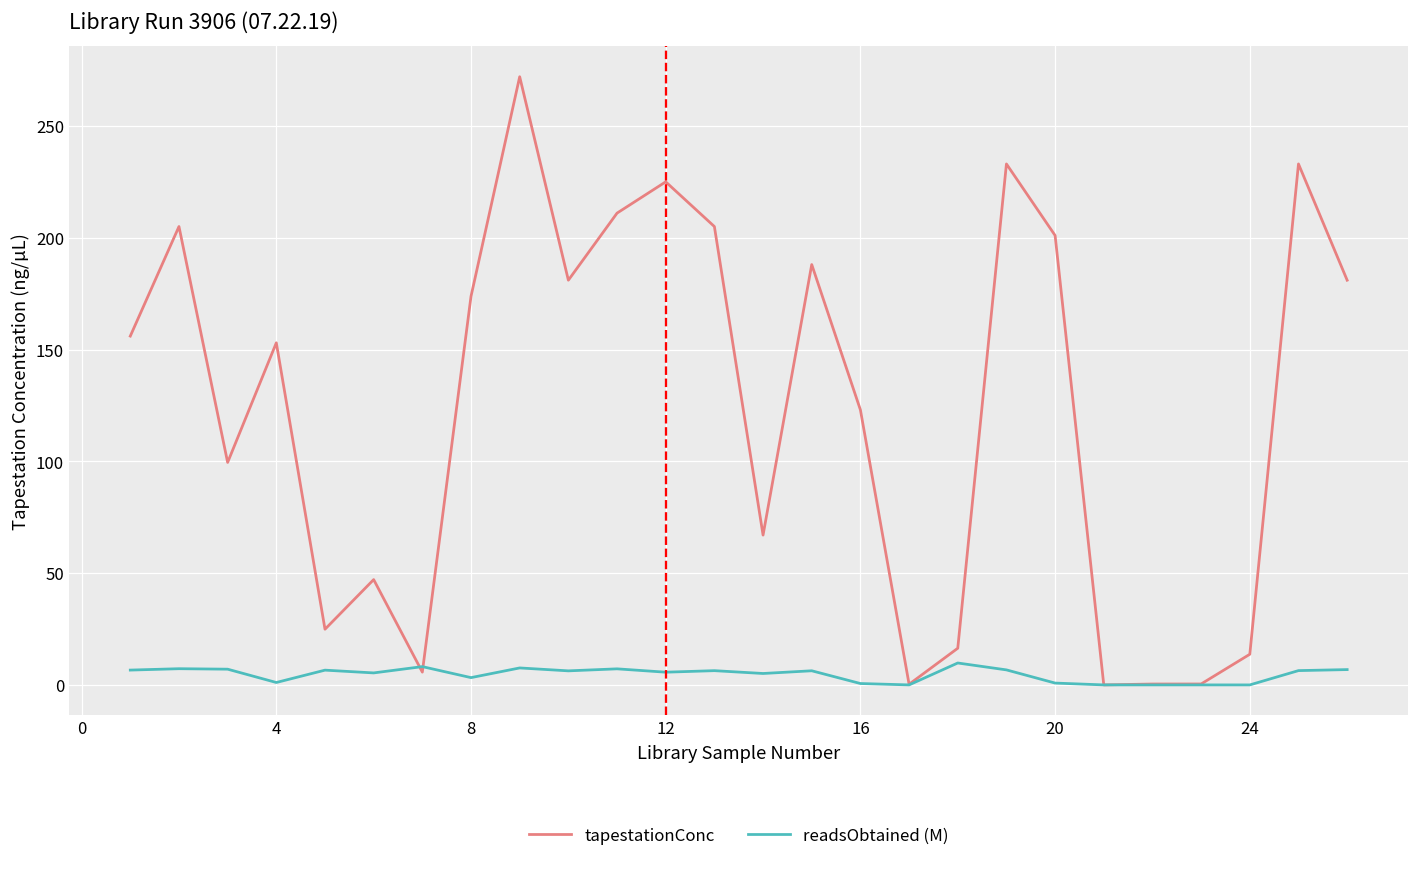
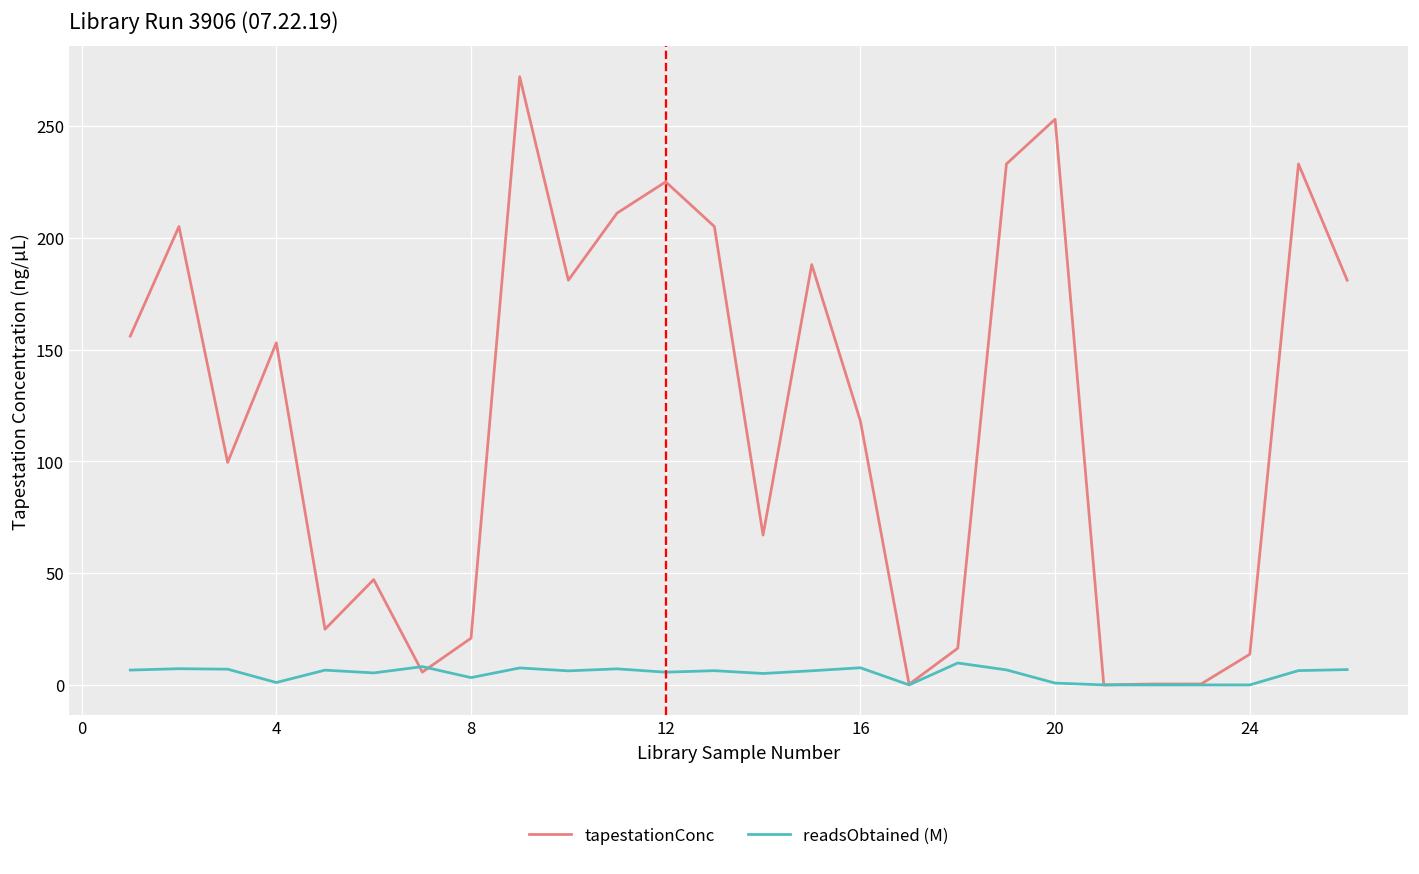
tapestationConc, 8: 174 -> 21
tapestationConc, 16: 123 -> 118
readsObtained (M), 16: 1 -> 8
tapestationConc, 20: 201 -> 253
